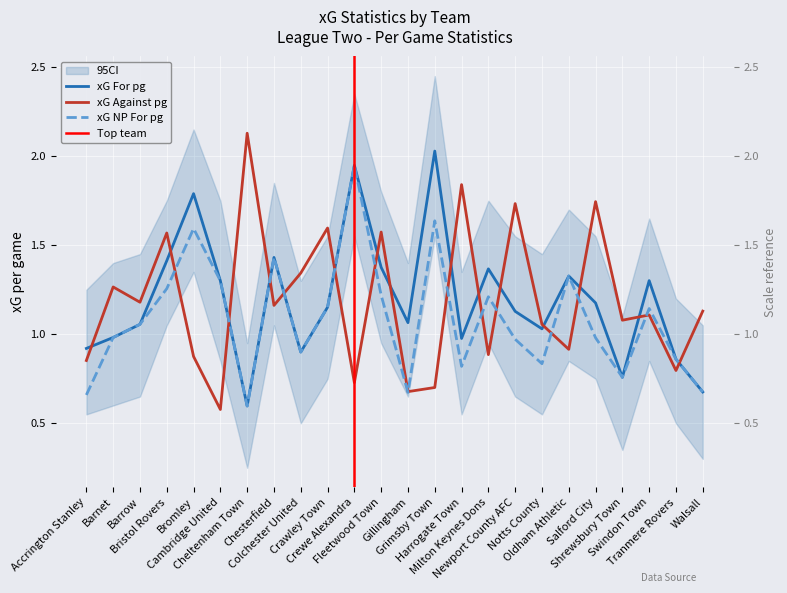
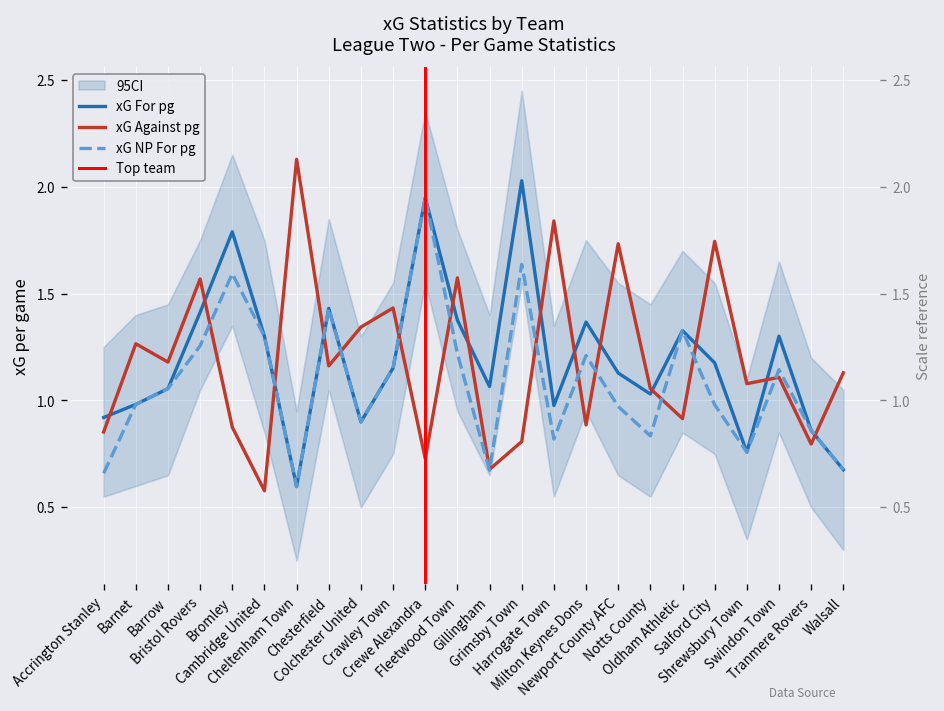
xG Against pg, Crawley Town: 1.60 -> 1.43
xG Against pg, Grimsby Town: 0.70 -> 0.81
